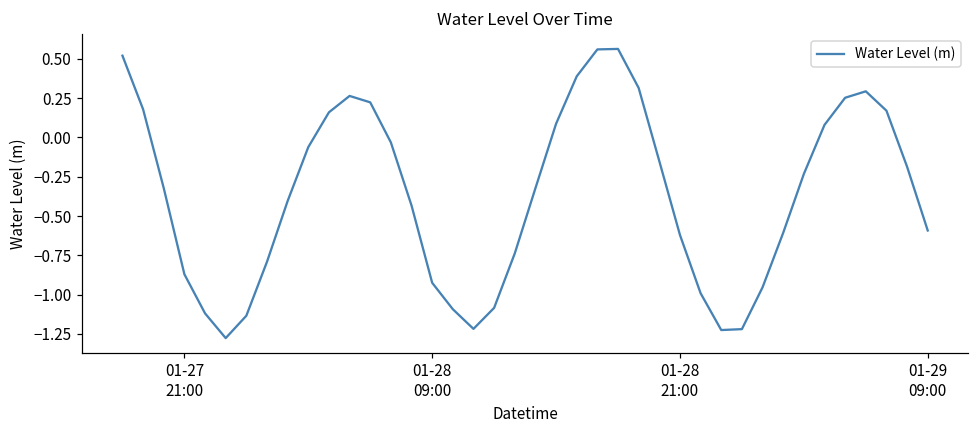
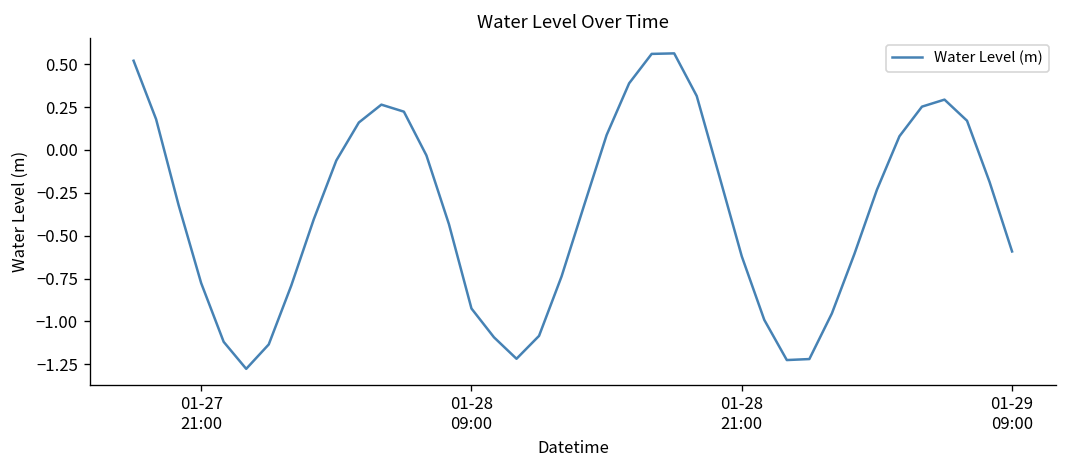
01-27 21:00: -0.87 -> -0.78
